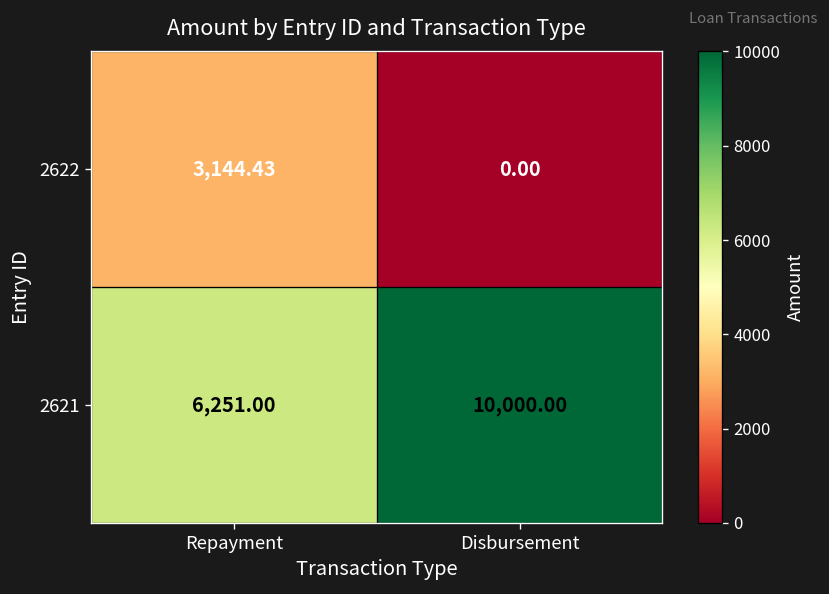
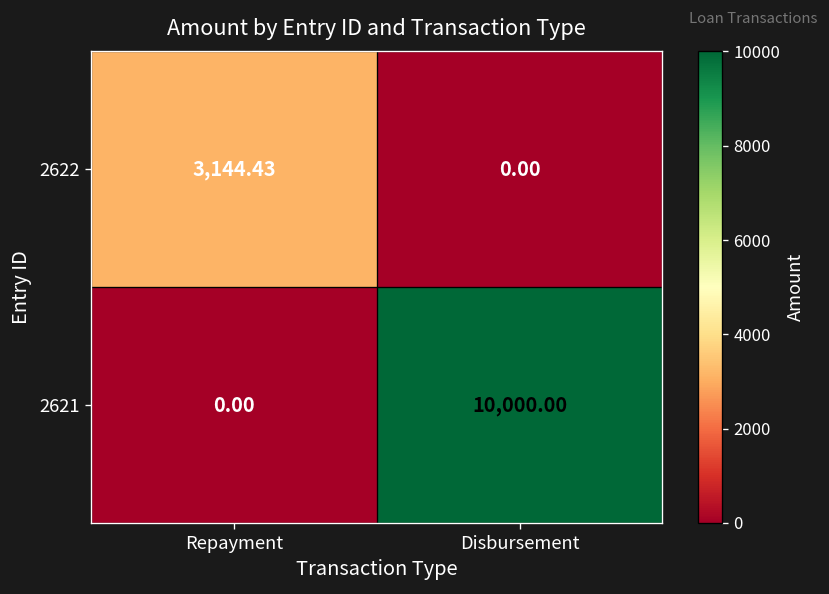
2621, Repayment: 6,251.00 -> 0.00
